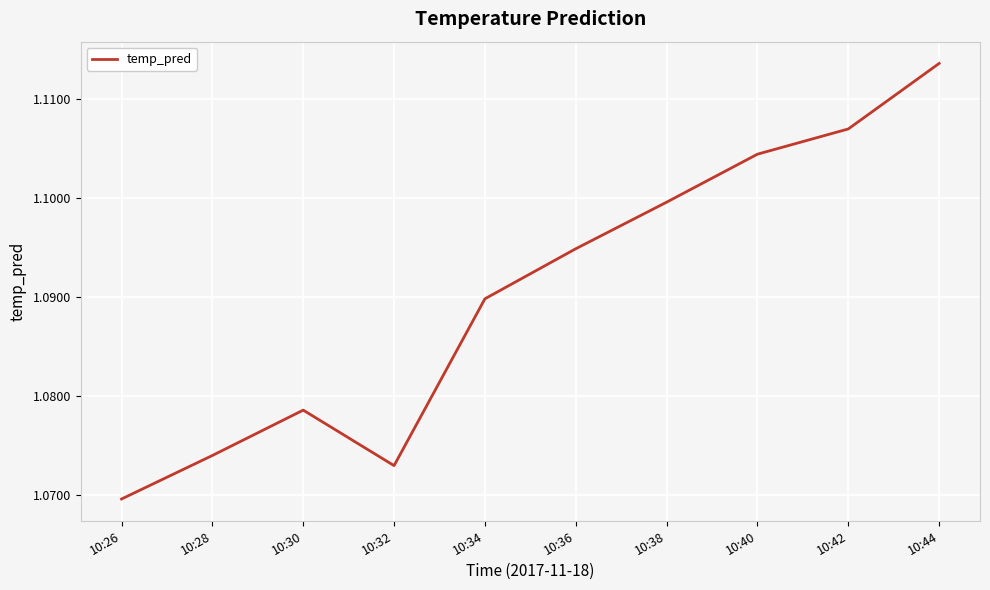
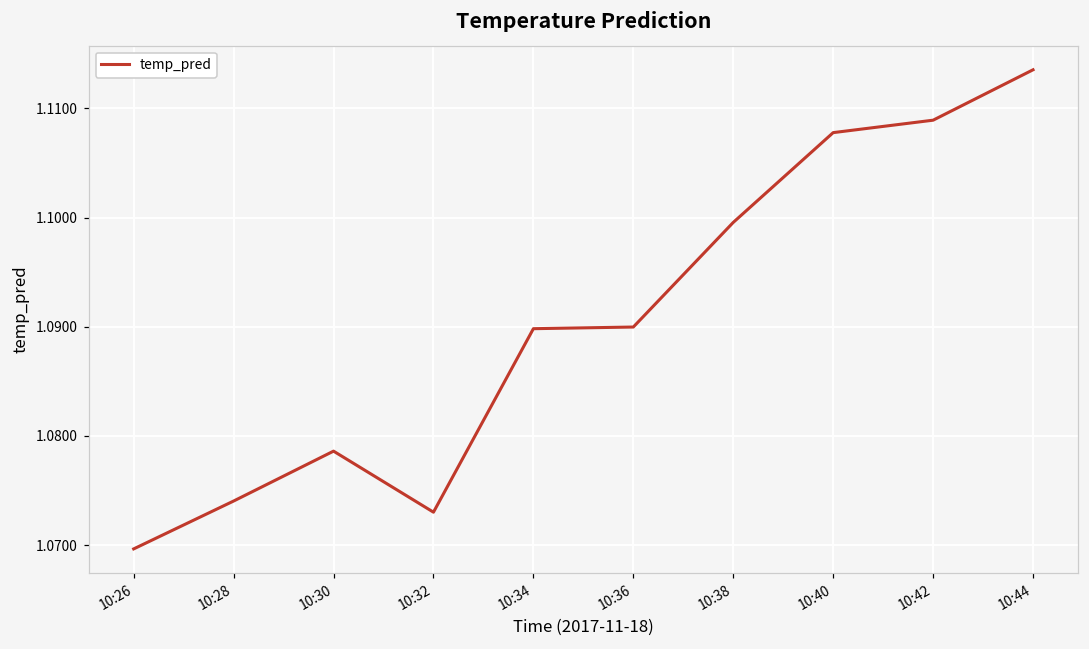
10:36: 1.095 -> 1.090
10:40: 1.104 -> 1.108
10:42: 1.107 -> 1.109
